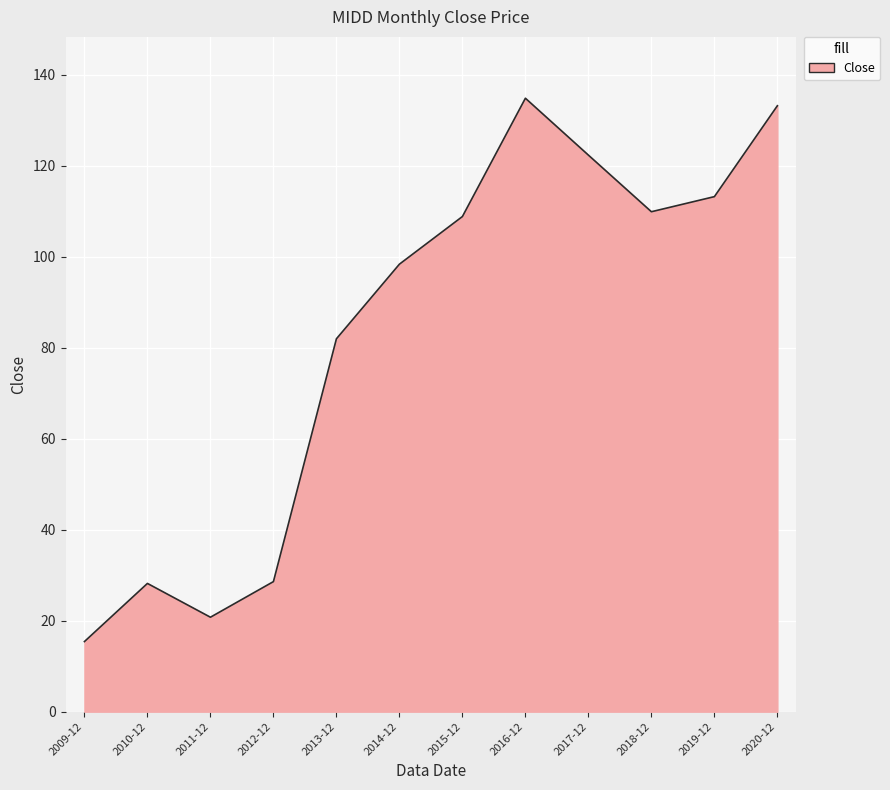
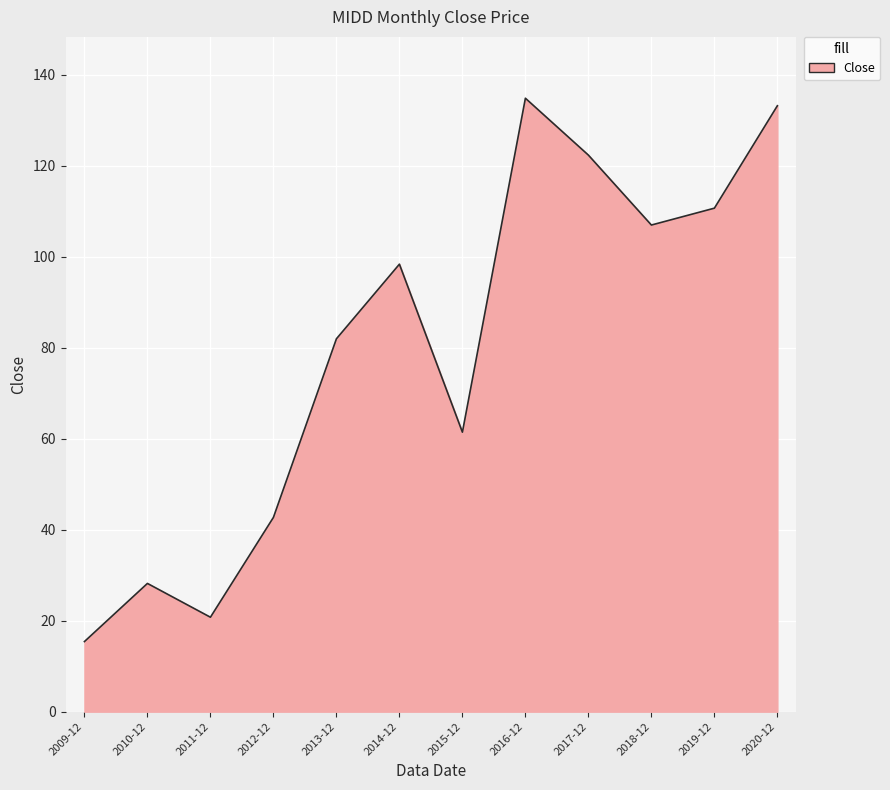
2012-12: 29 -> 43
2015-12: 109 -> 61
2018-12: 110 -> 107
2019-12: 113 -> 111
